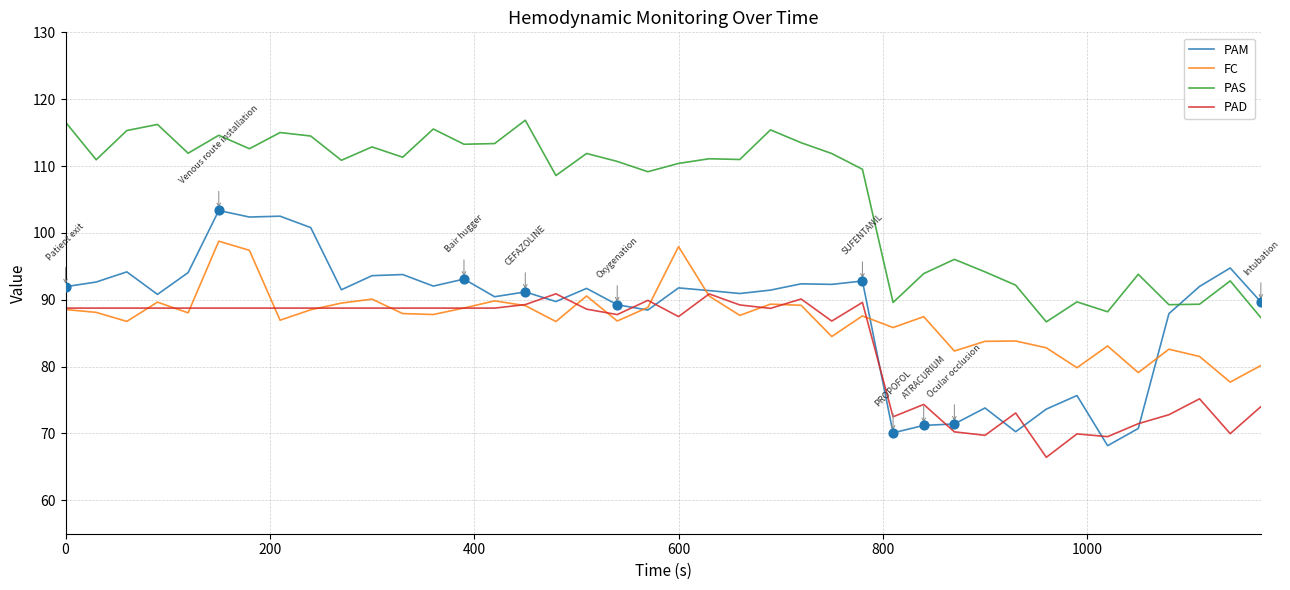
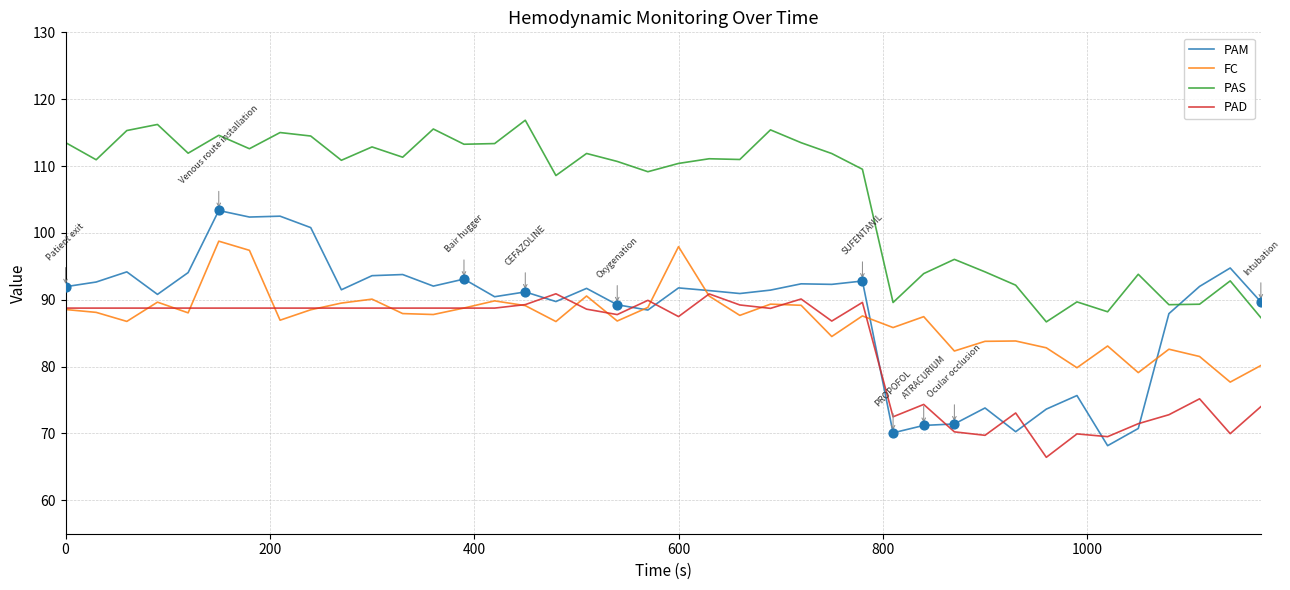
PAS, 0: 117 -> 114
